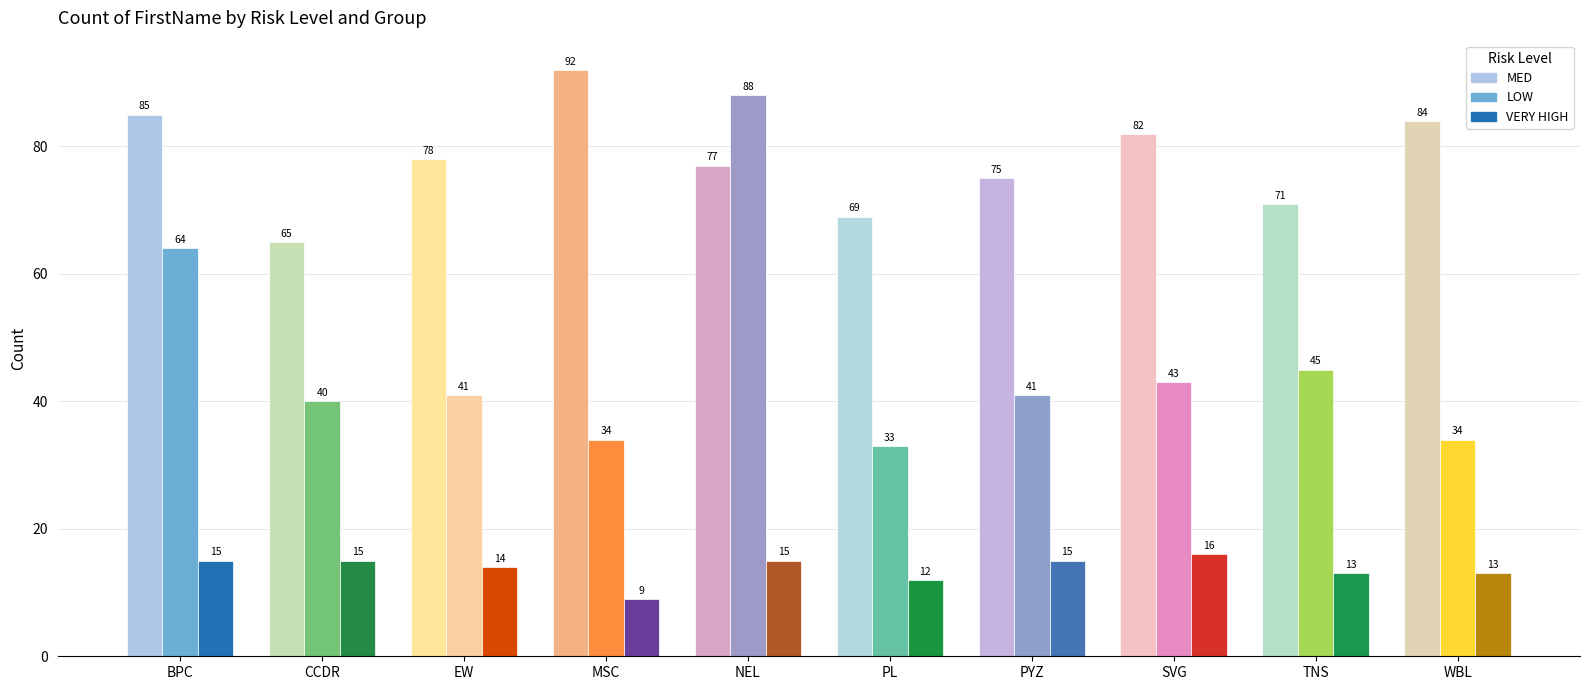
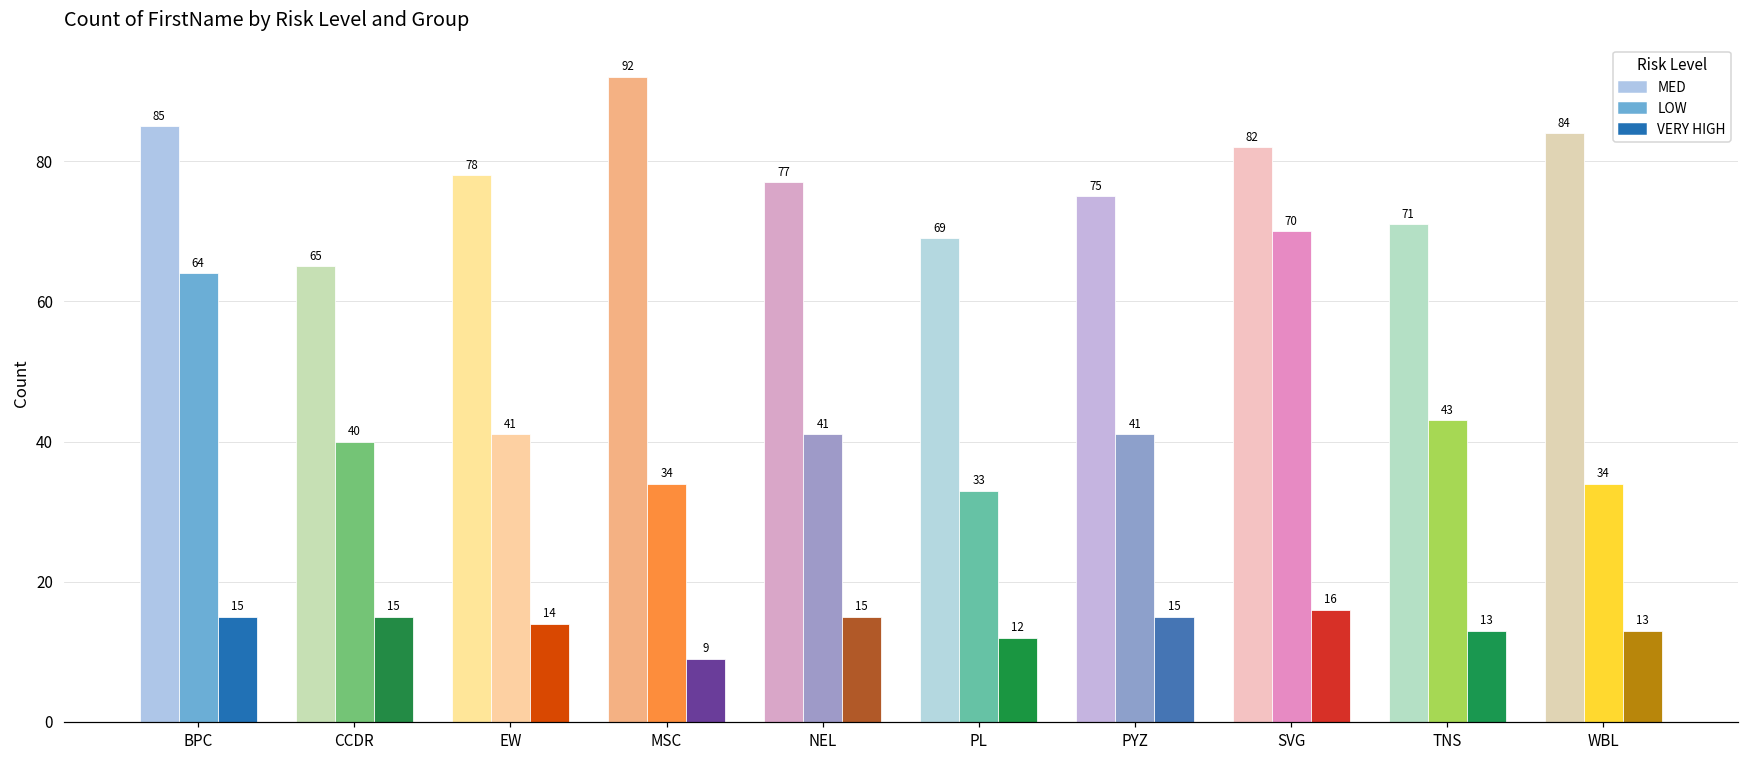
NEL: 88 -> 41
SVG: 43 -> 70
TNS: 45 -> 43
